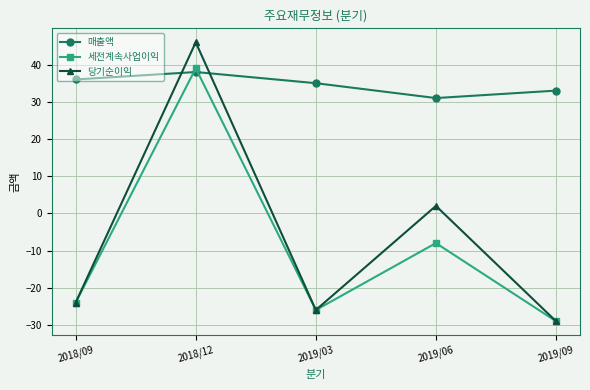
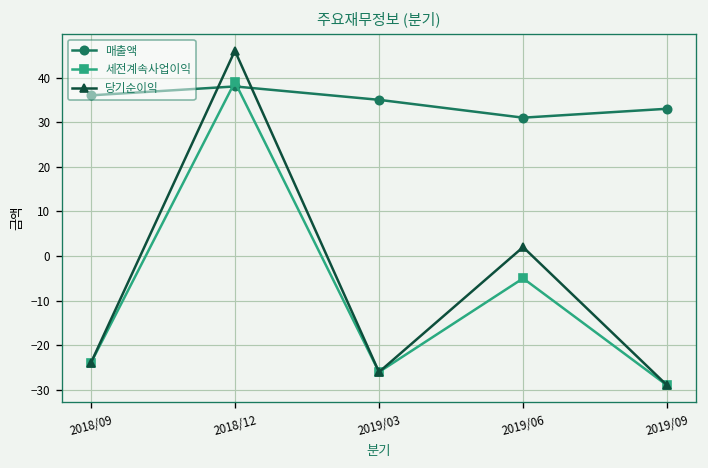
세전계속사업이익, 2019/06: -8 -> -5
